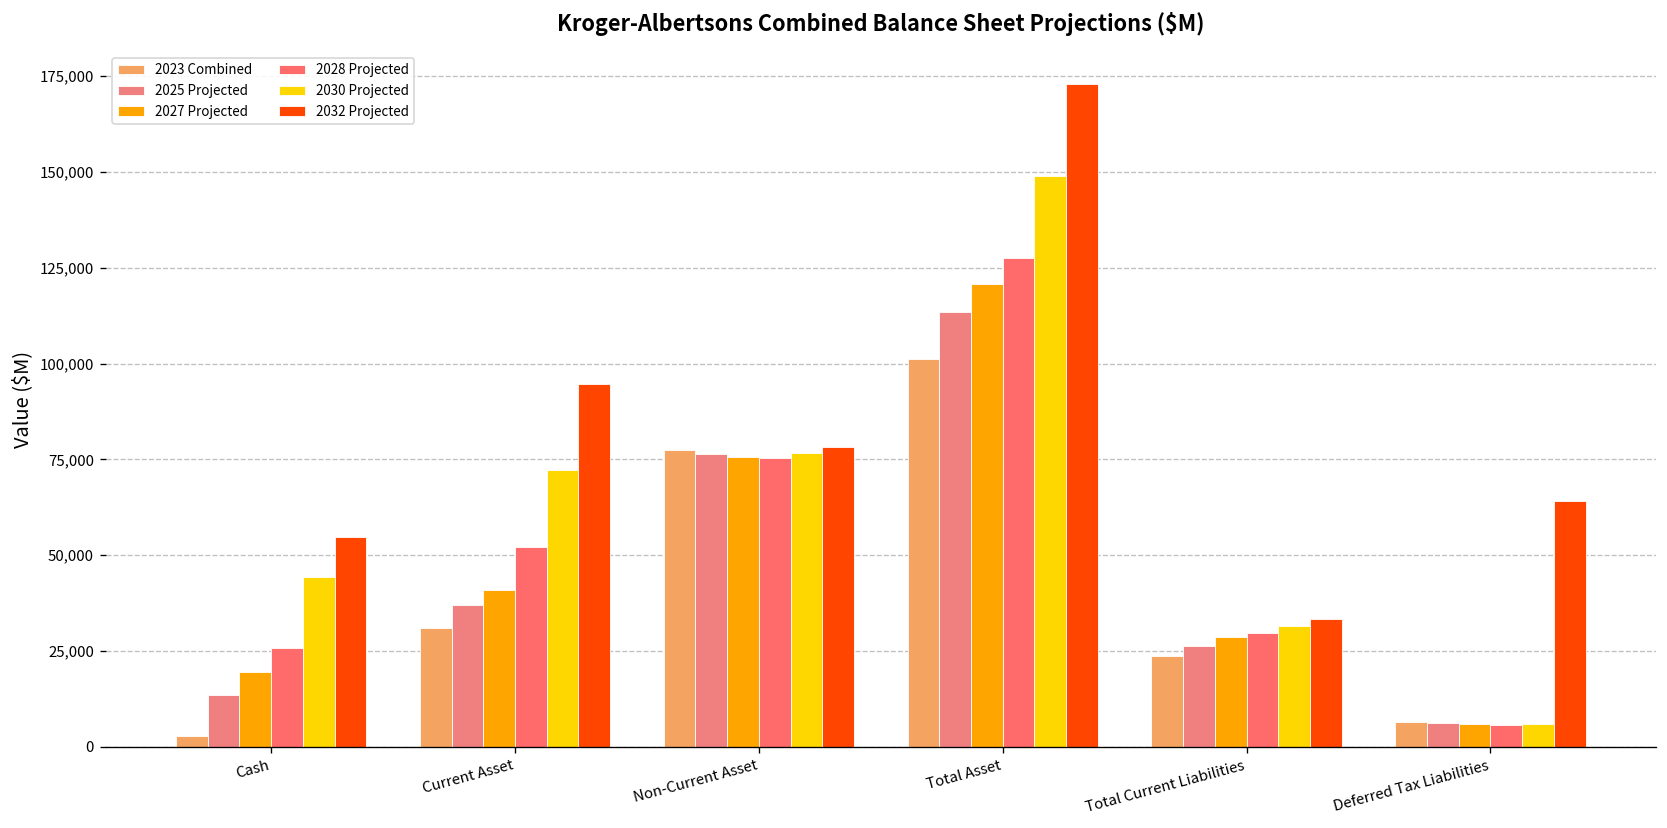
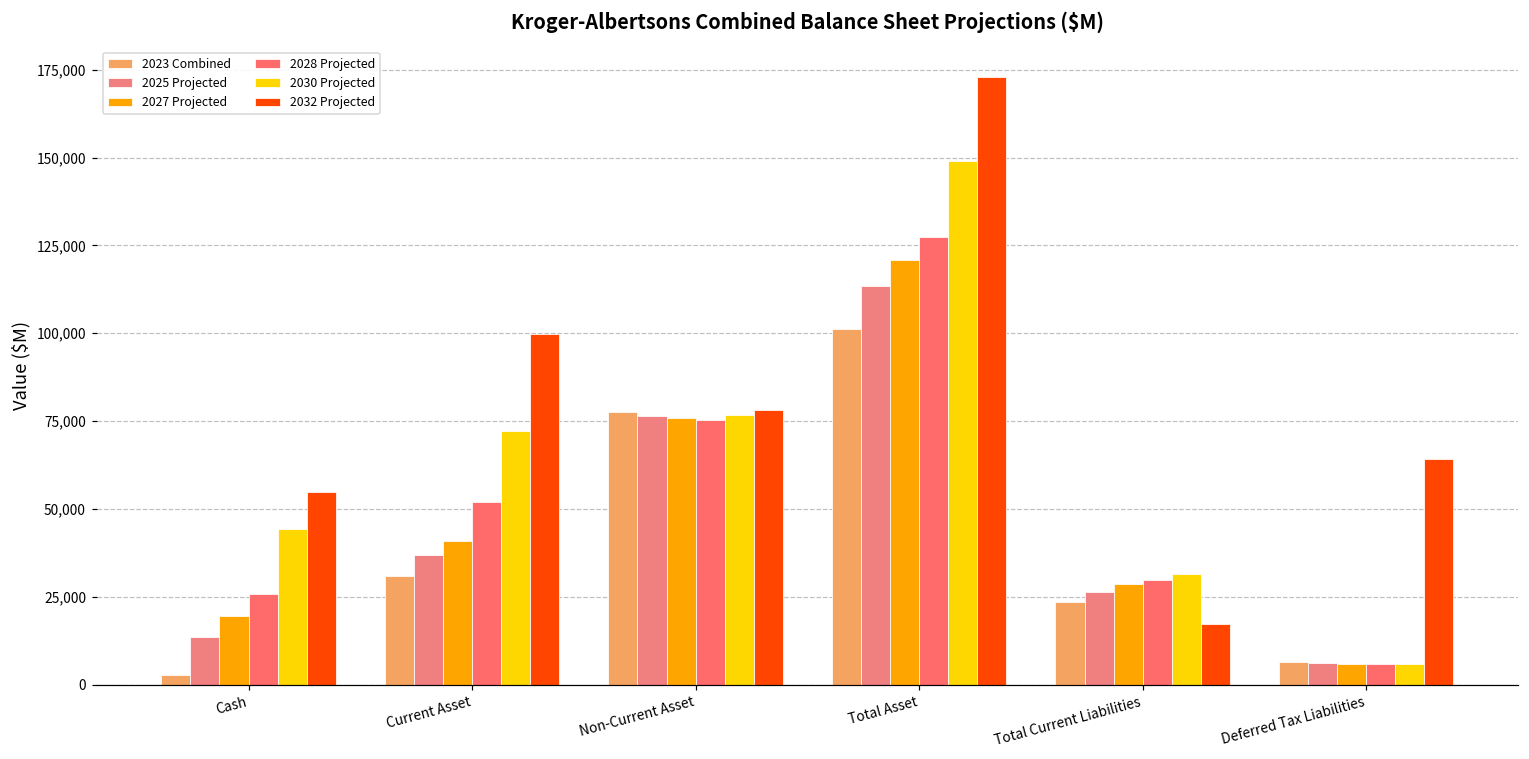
2032 Projected, Current Asset: 95,000 -> 100,000
2032 Projected, Total Current Liabilities: 33,000 -> 17,000
